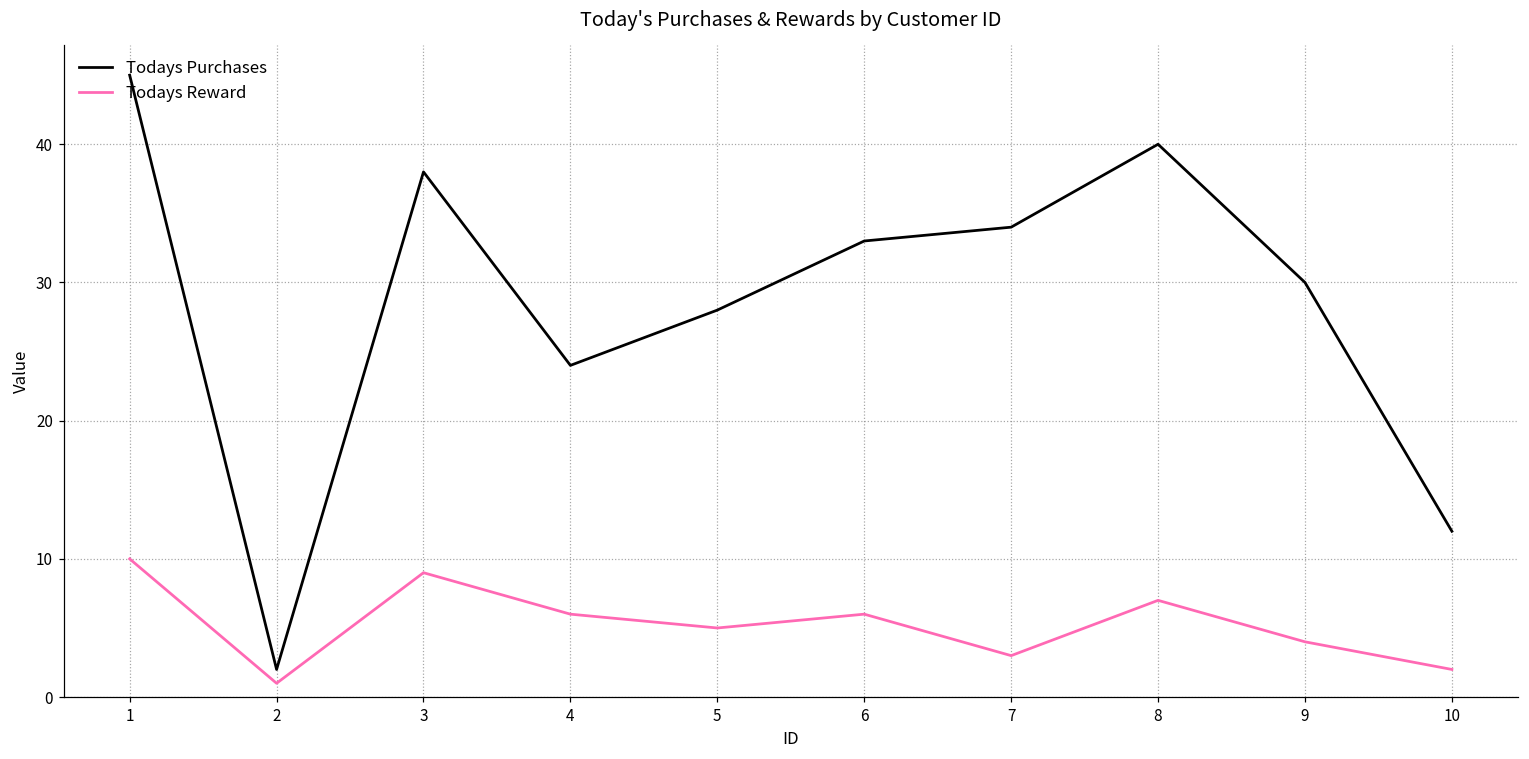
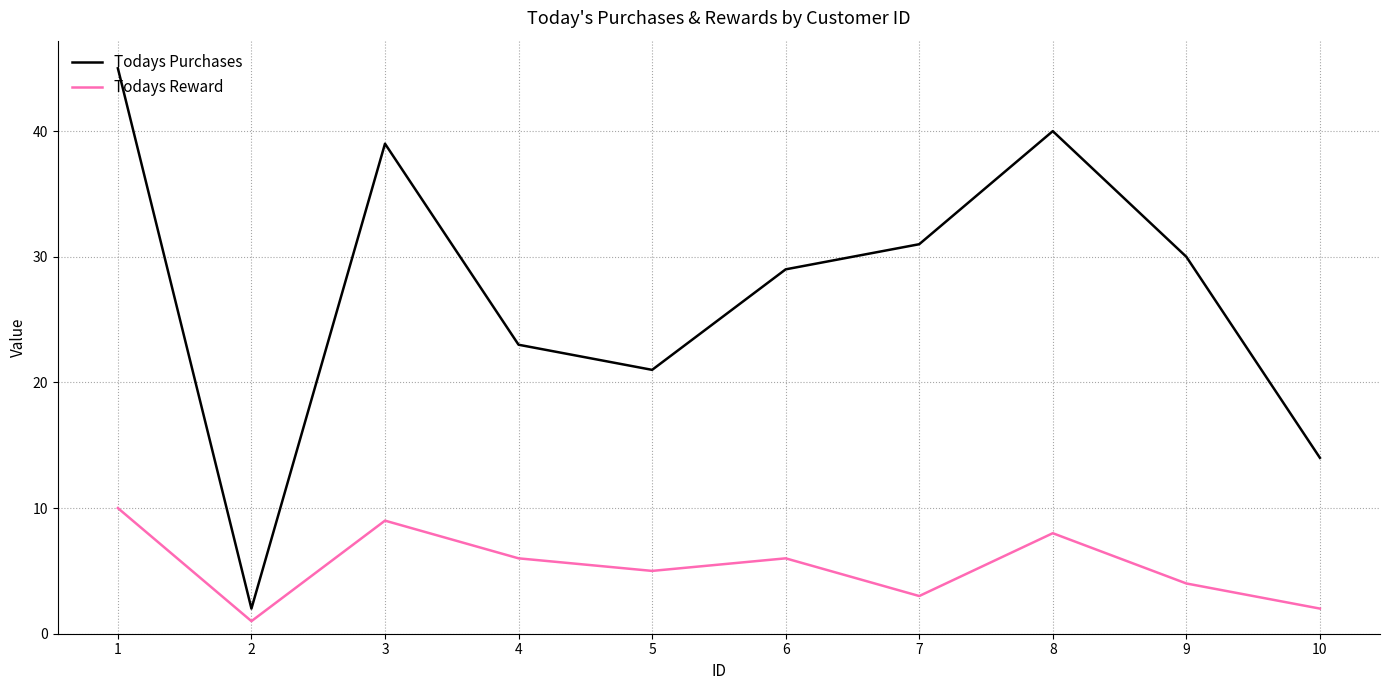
Todays Purchases, 3: 38 -> 39
Todays Purchases, 4: 24 -> 23
Todays Purchases, 5: 28 -> 21
Todays Purchases, 6: 33 -> 29
Todays Purchases, 7: 34 -> 31
Todays Reward, 8: 7 -> 8
Todays Purchases, 10: 12 -> 14
